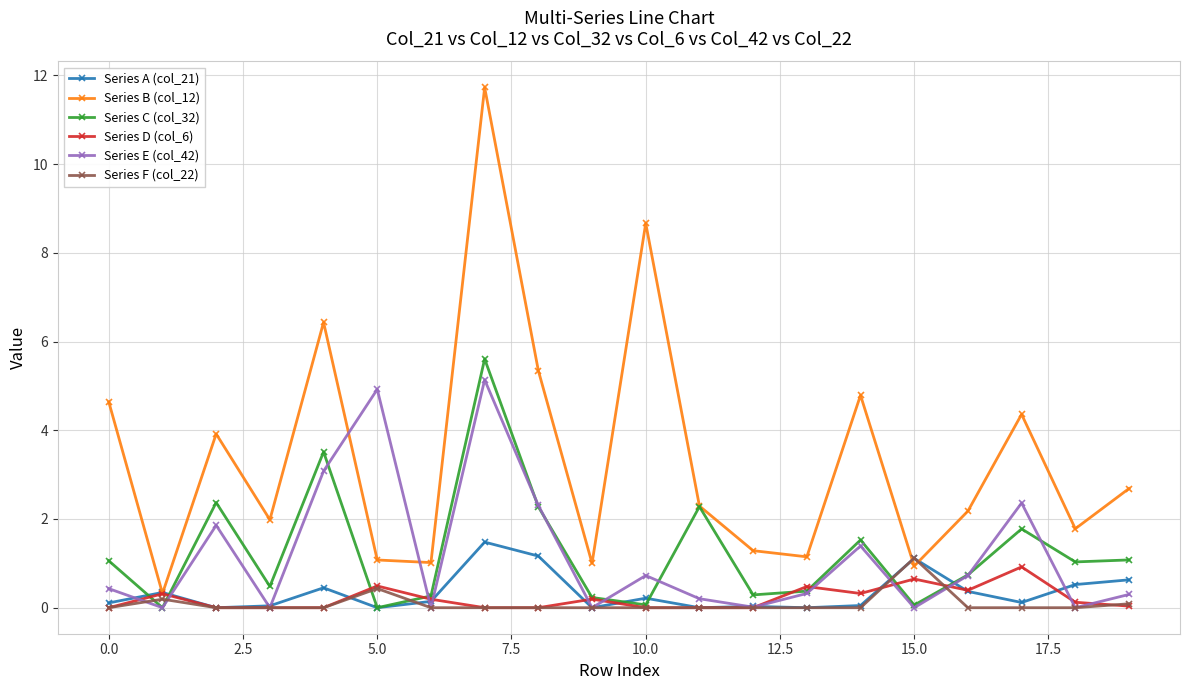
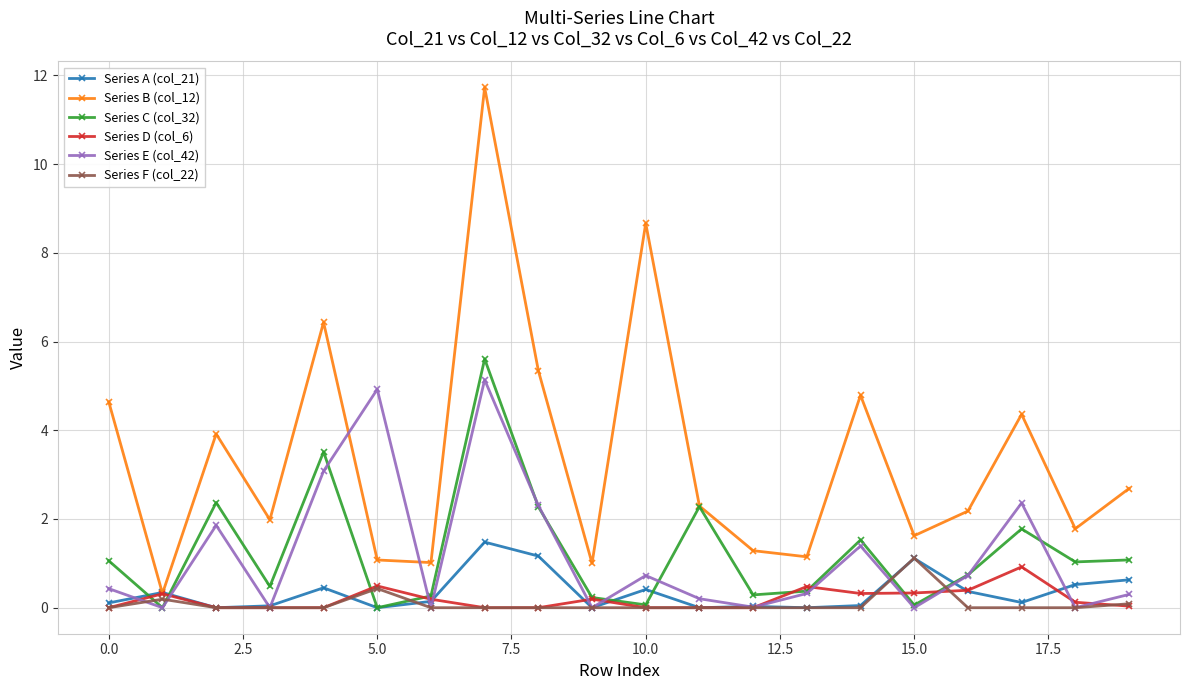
Series A (col_21), 10.0: 0.2 -> 0.4
Series B (col_12), 15.0: 0.9 -> 1.6
Series D (col_6), 15.0: 0.6 -> 0.3
